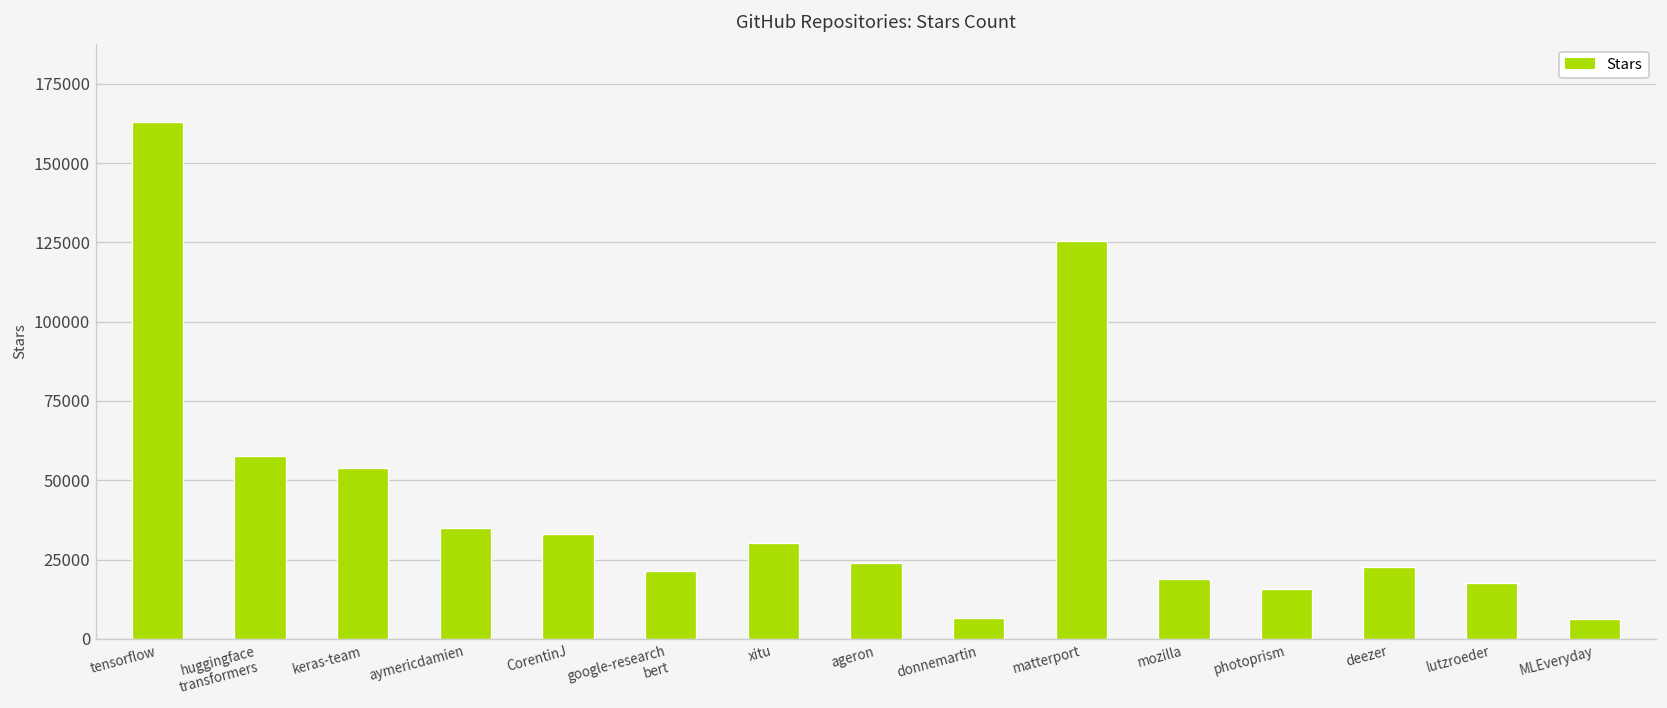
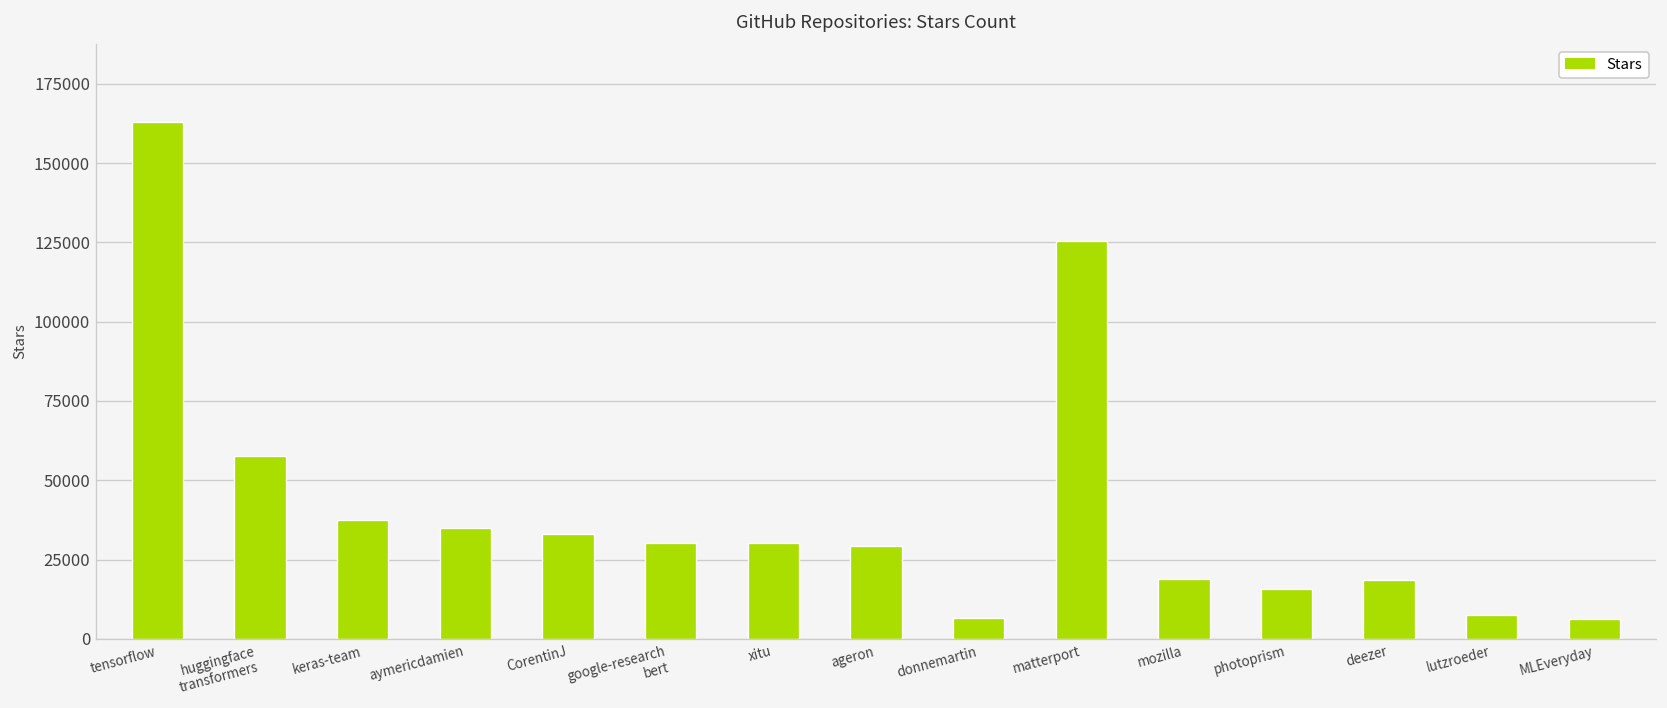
keras-team: 54000 -> 37000
google-research bert: 21000 -> 30000
ageron: 24000 -> 29000
deezer: 23000 -> 19000
lutzroeder: 18000 -> 8000
